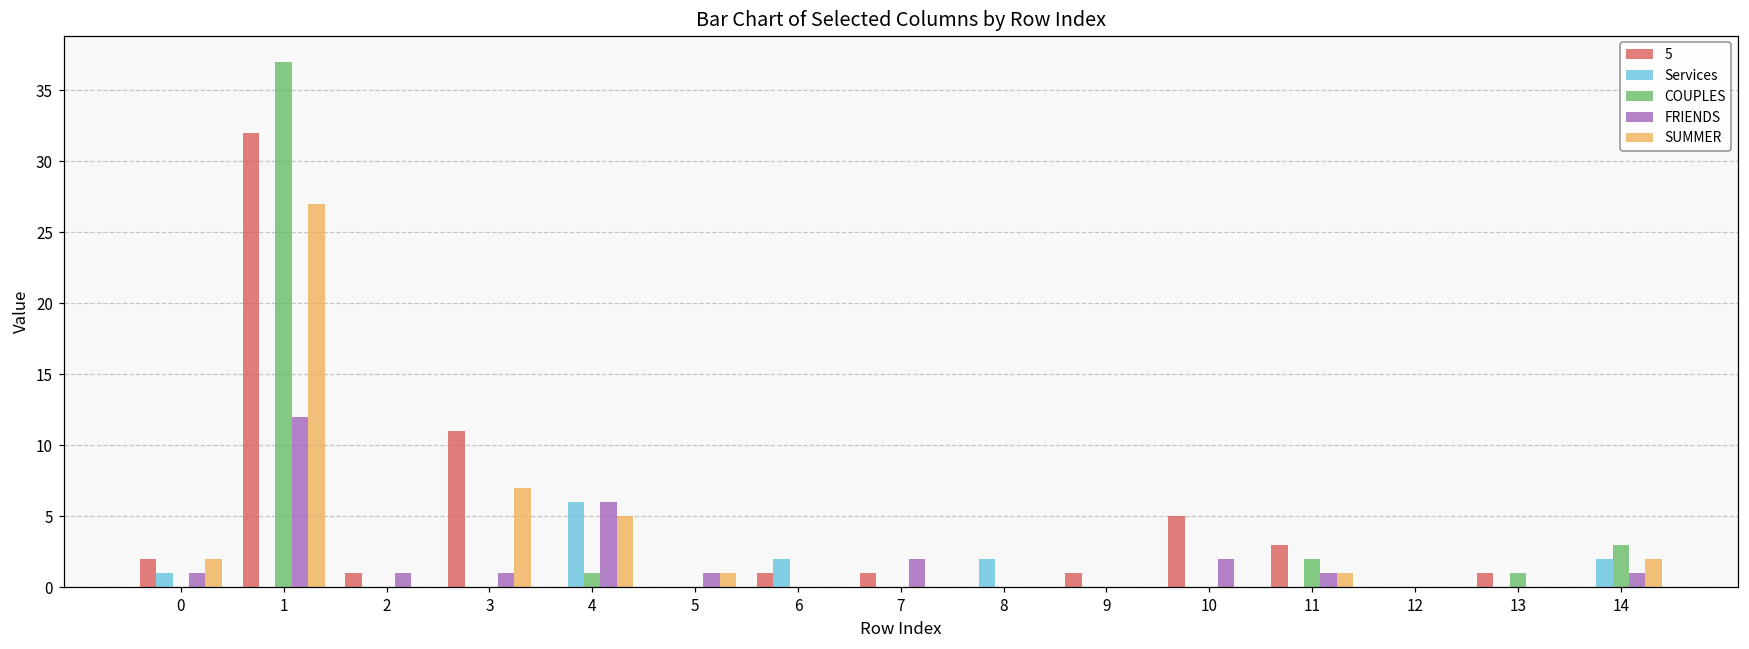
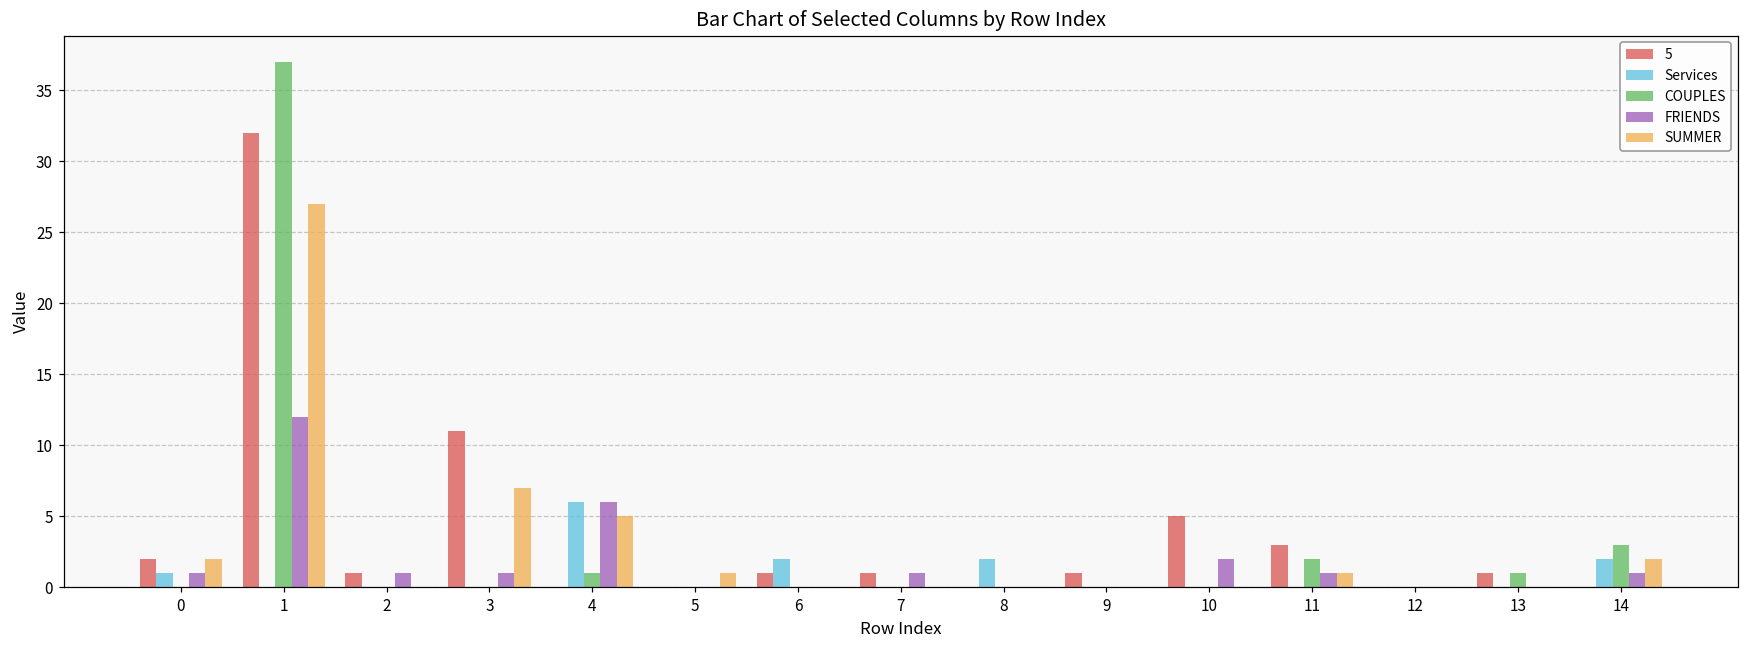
FRIENDS, 5: 1 -> 0
FRIENDS, 7: 2 -> 1
